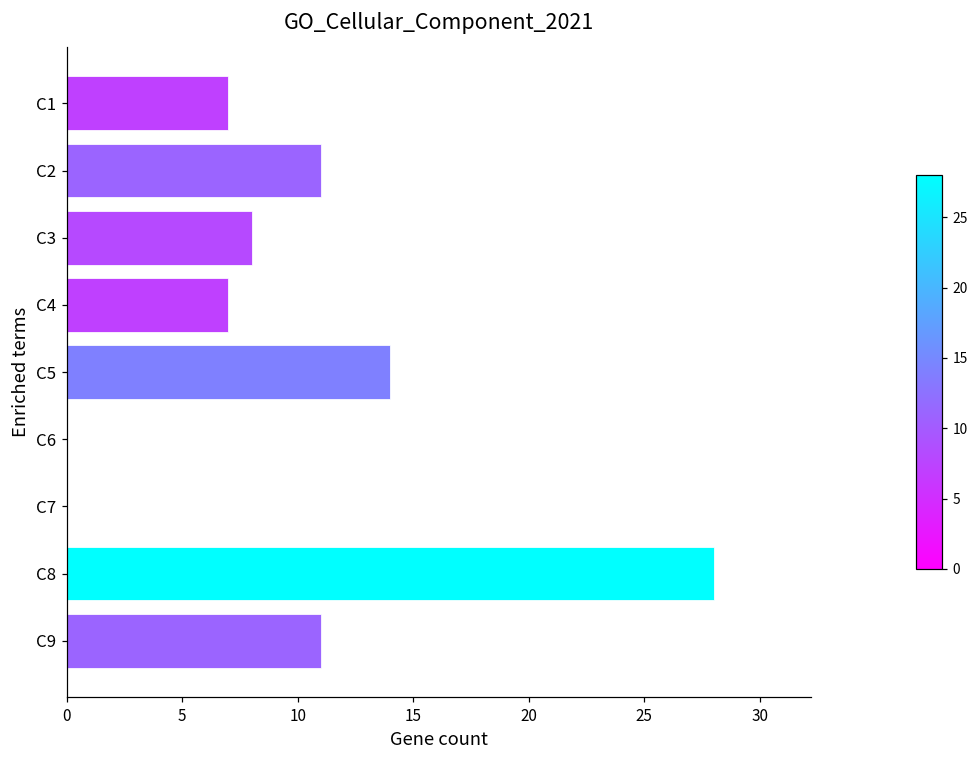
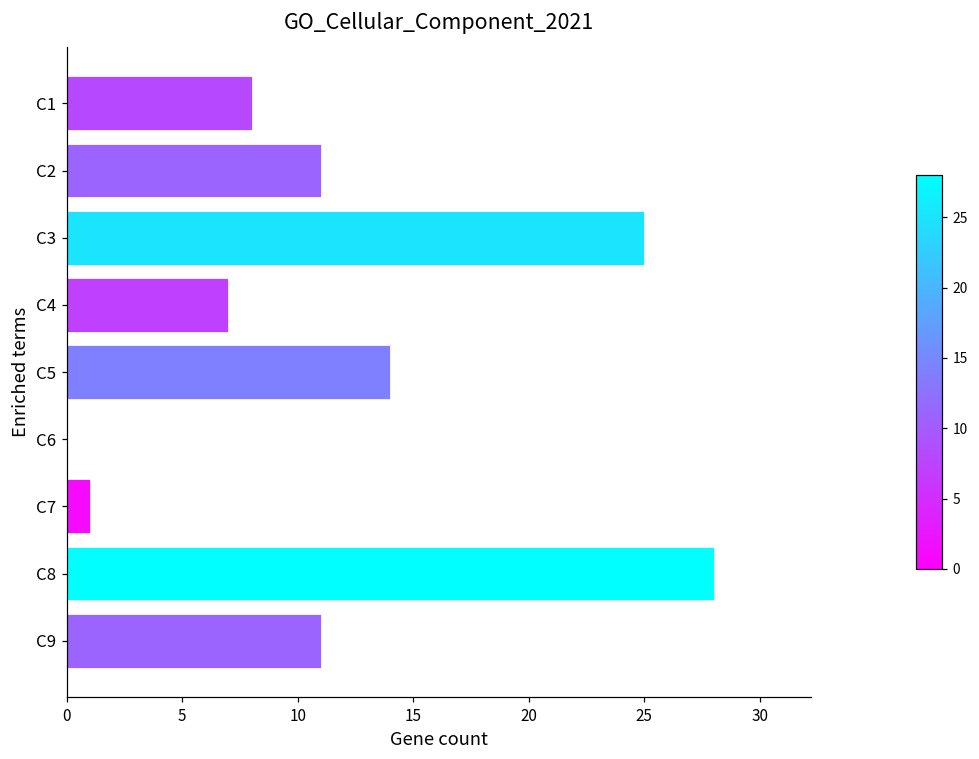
C1: 7 -> 8
C3: 8 -> 25
C7: 0 -> 1
